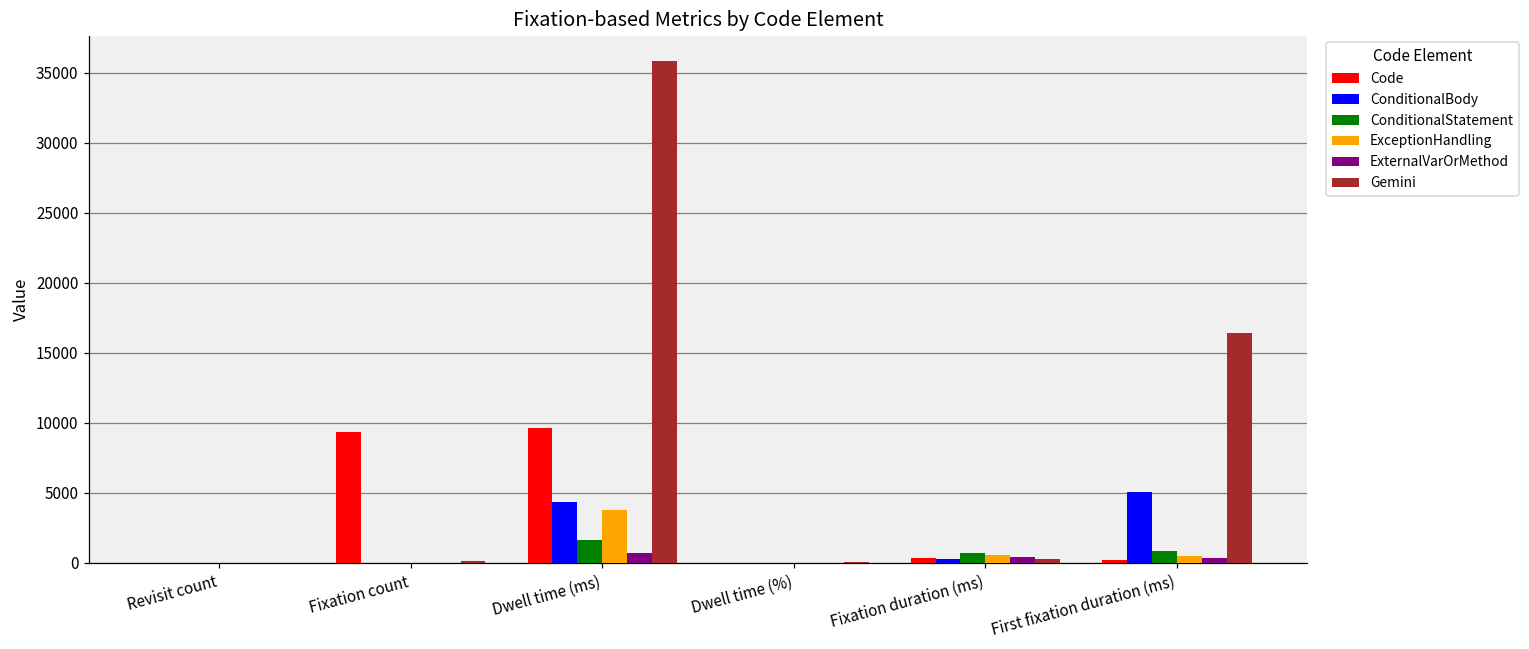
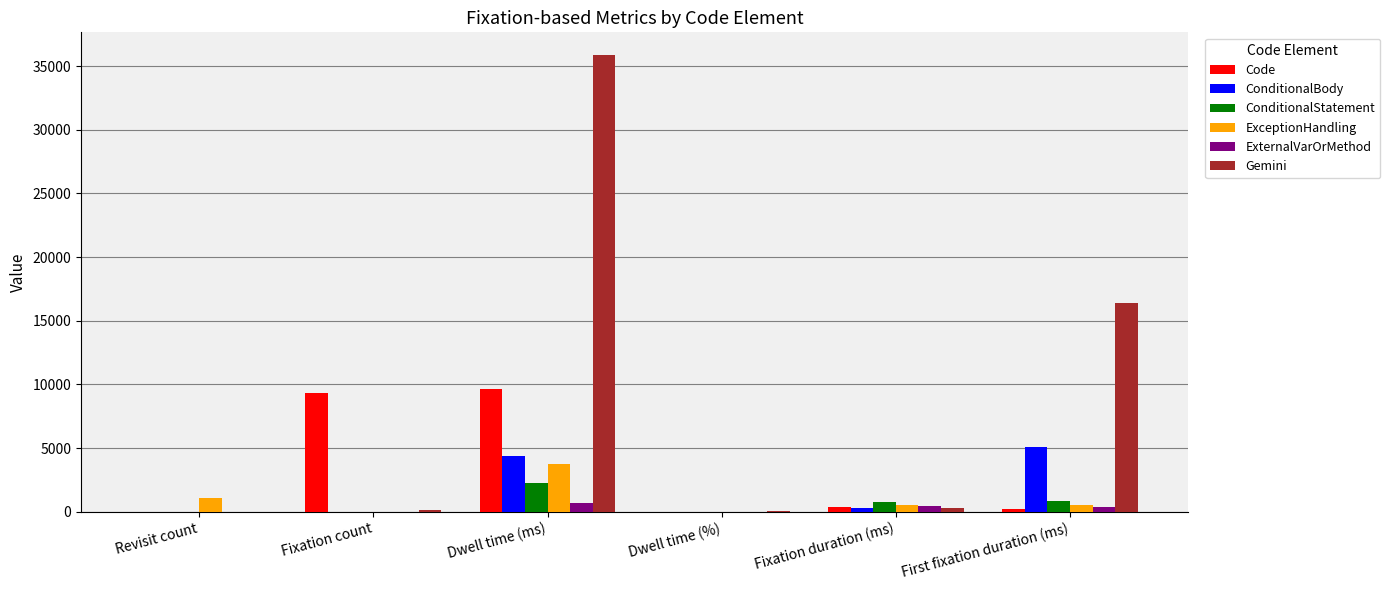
ExceptionHandling, Revisit count: 0 -> 1100
ConditionalStatement, Dwell time (ms): 1600 -> 2300
